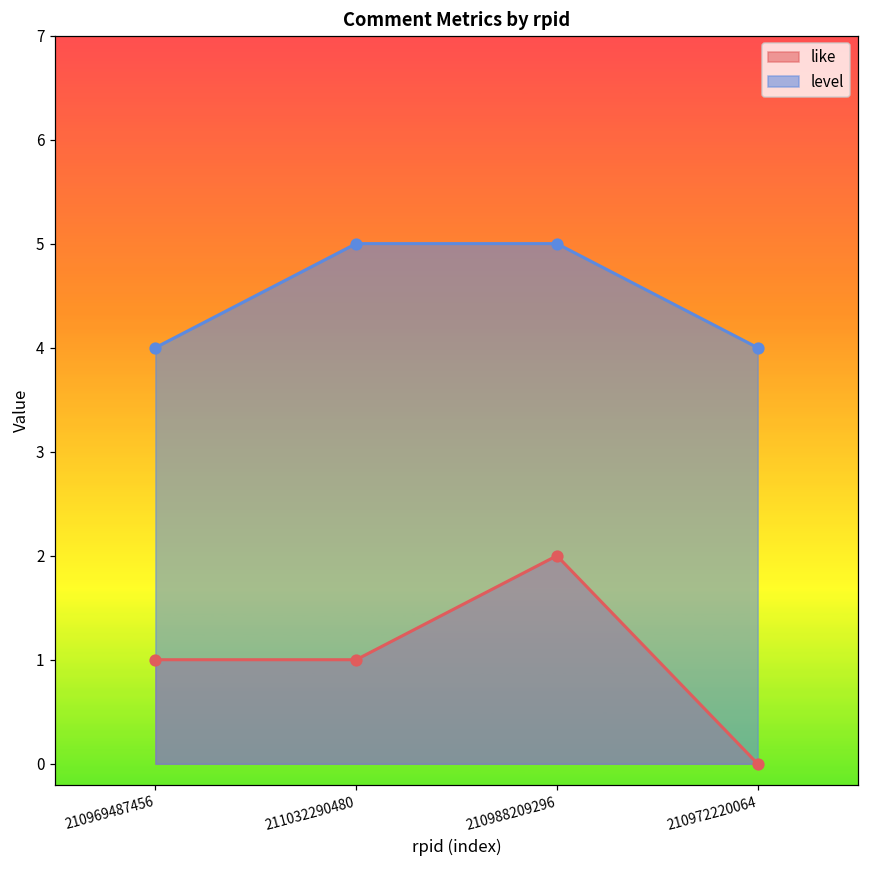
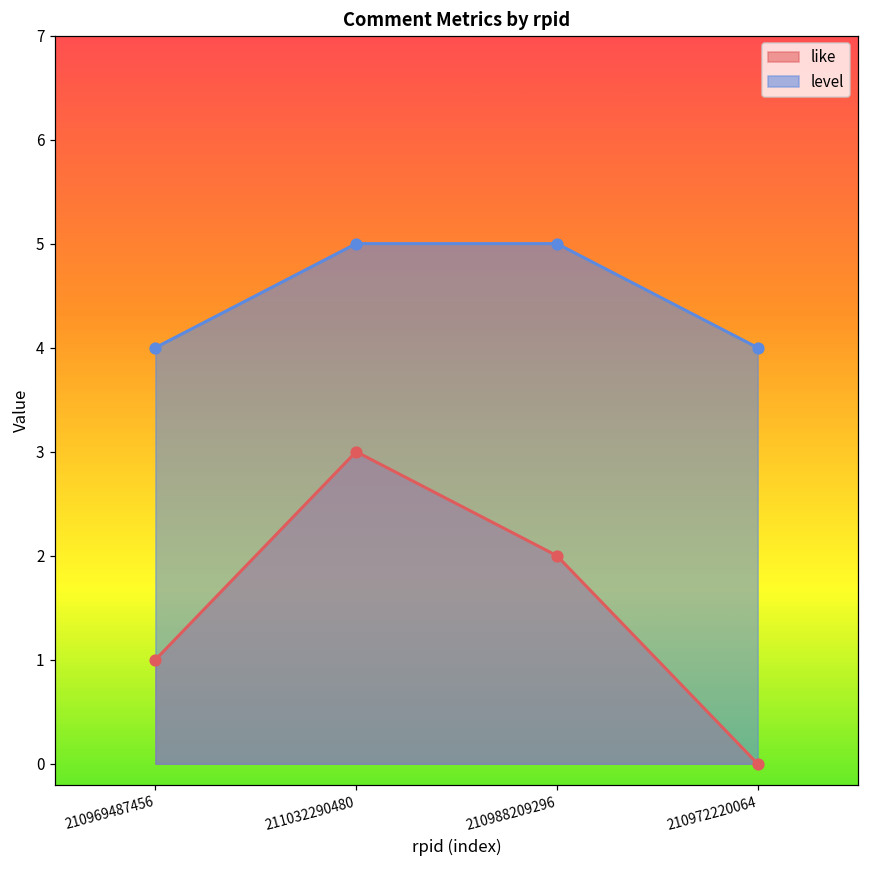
like, 211032290480: 1 -> 3
